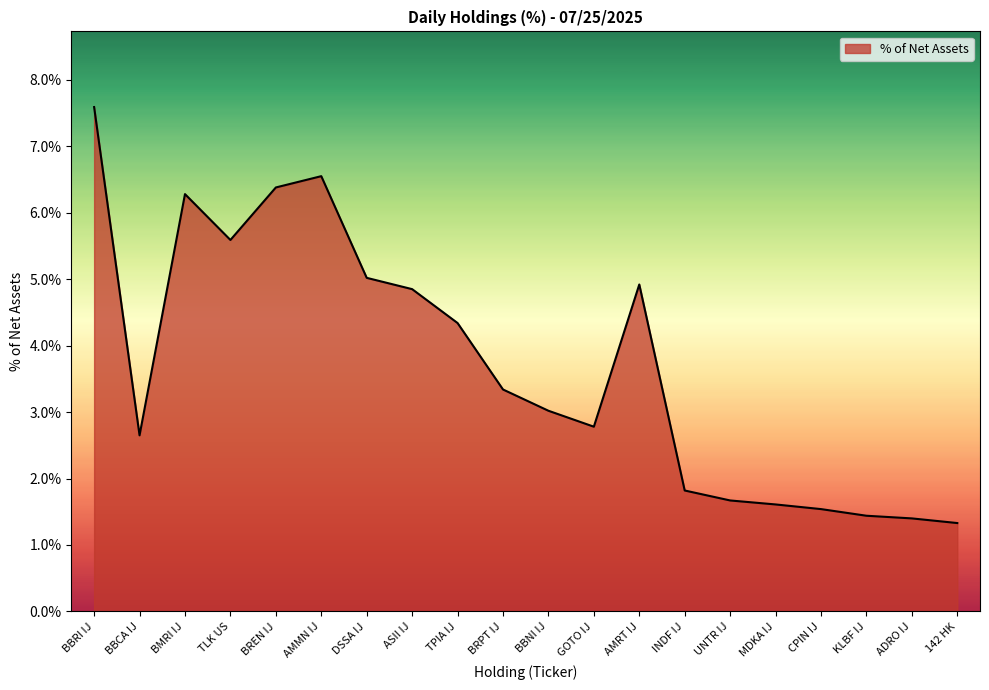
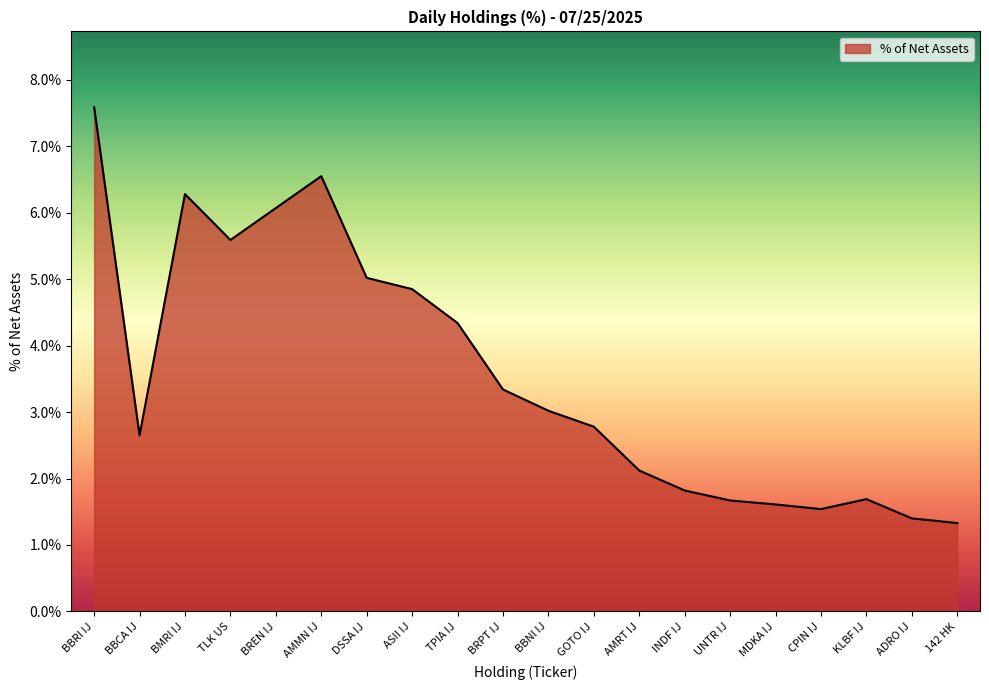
BREN IJ: 6.4% -> 6.1%
AMRT IJ: 4.9% -> 2.1%
KLBF IJ: 1.4% -> 1.7%
